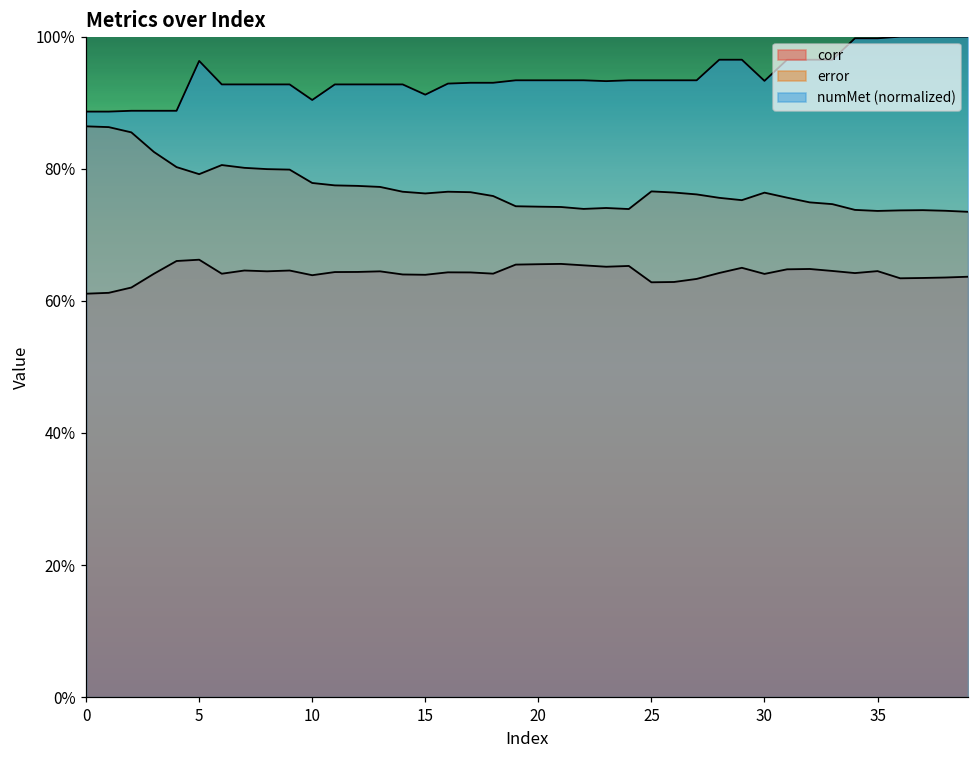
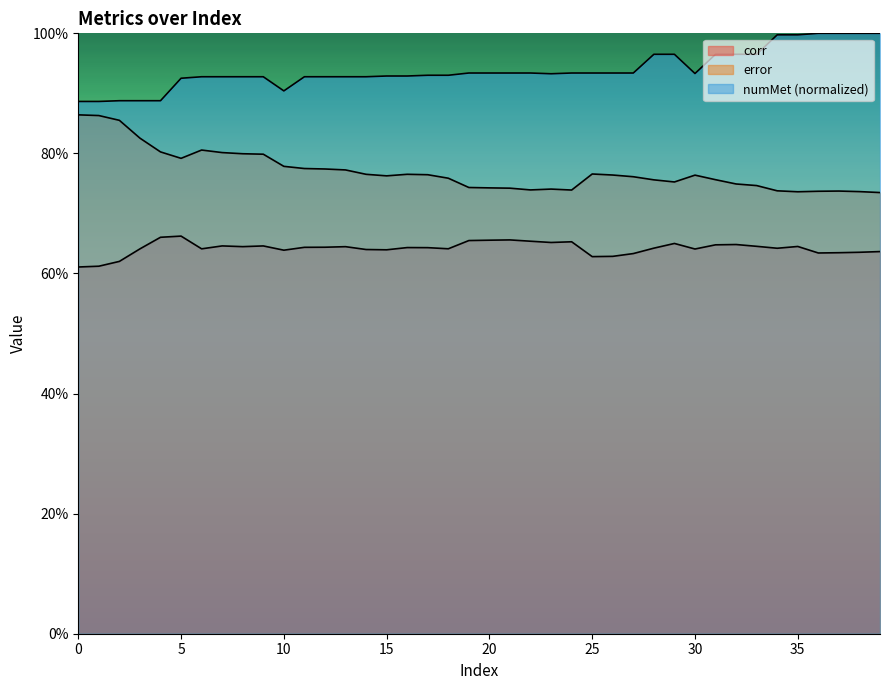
numMet (normalized), 5: 96% -> 93%
numMet (normalized), 15: 91% -> 93%
